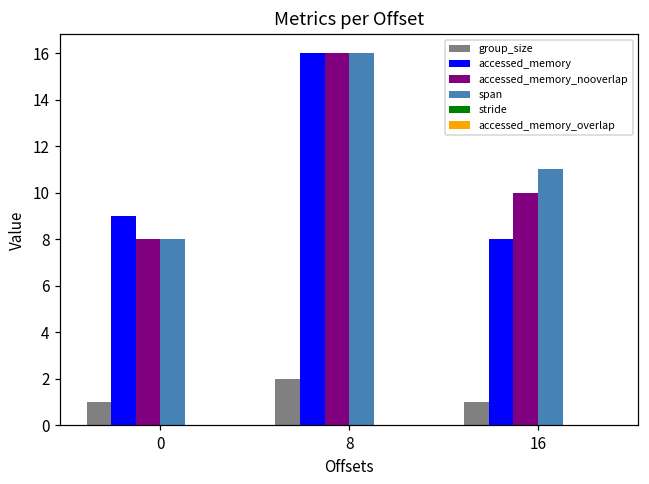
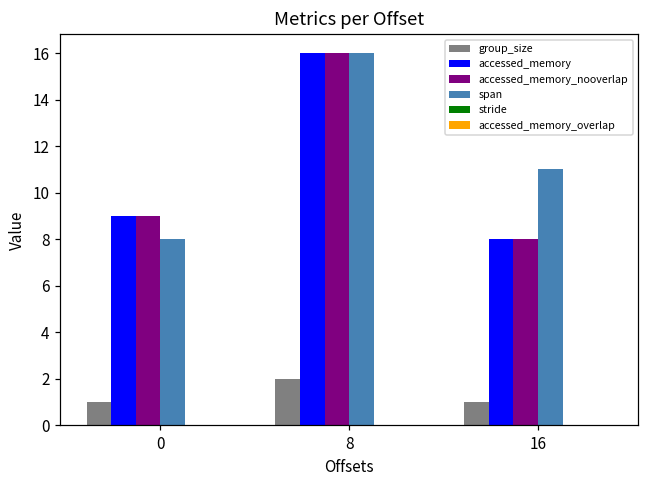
accessed_memory_nooverlap, 0: 8 -> 9
accessed_memory_nooverlap, 16: 10 -> 8
